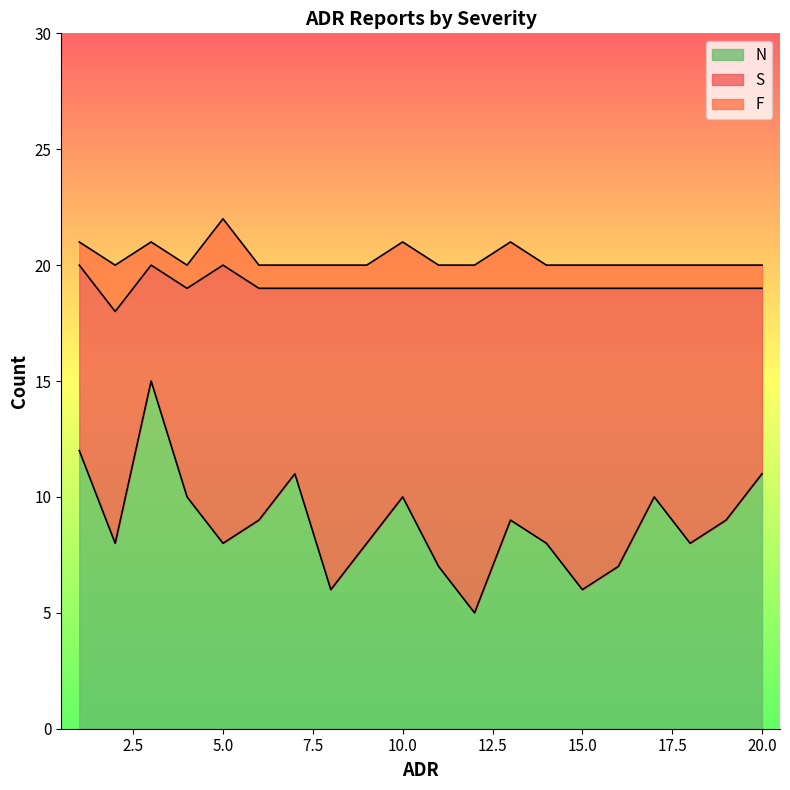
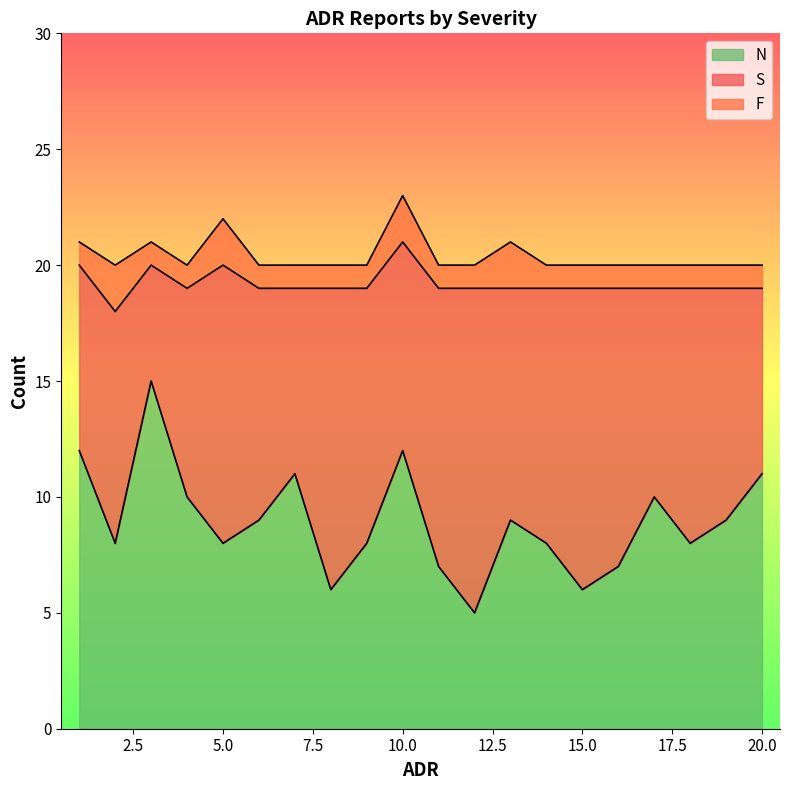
N, 10.0: 10 -> 12
